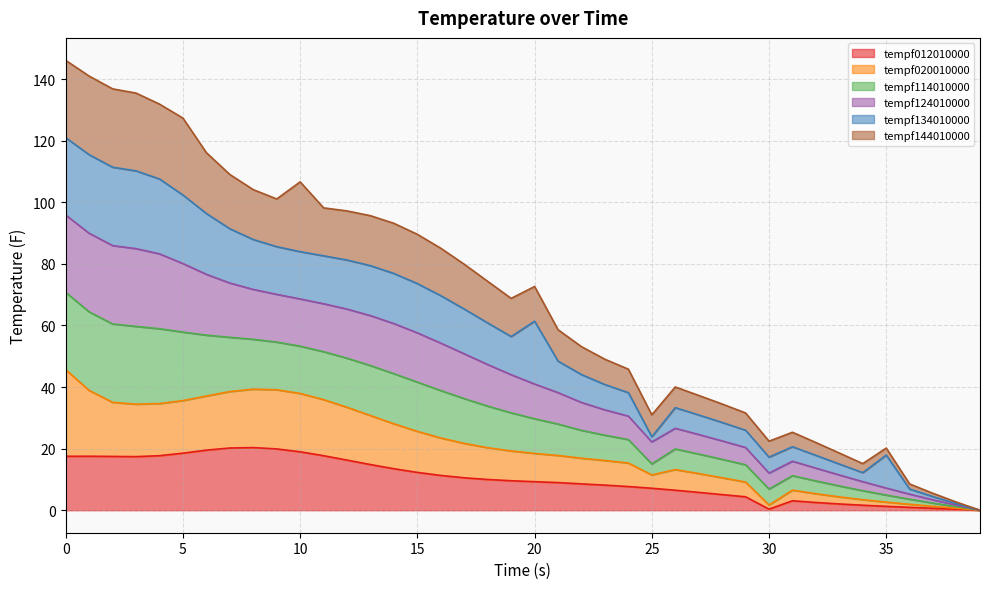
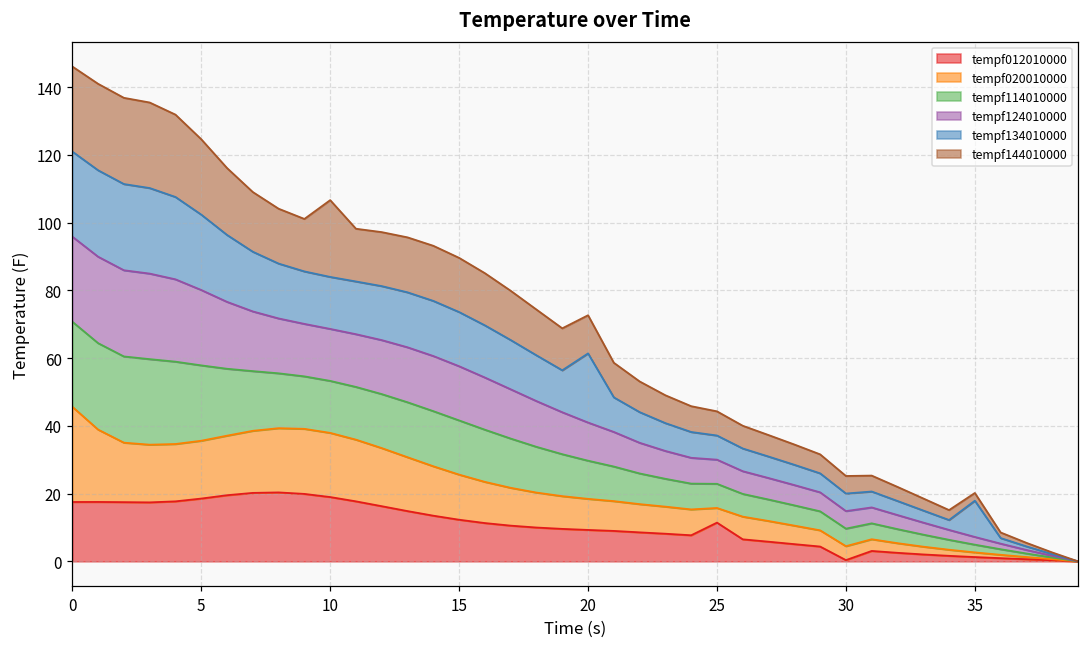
tempf144010000, 5: 25 -> 22
tempf012010000, 25: 7 -> 11
tempf114010000, 25: 4 -> 7
tempf134010000, 25: 2 -> 7
tempf020010000, 30: 1 -> 4
